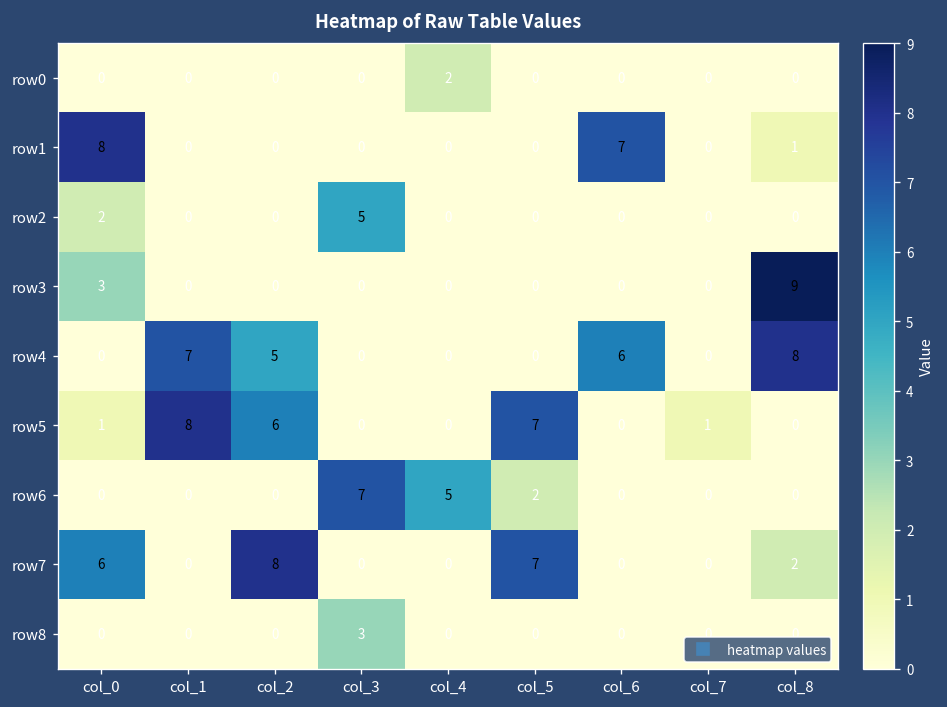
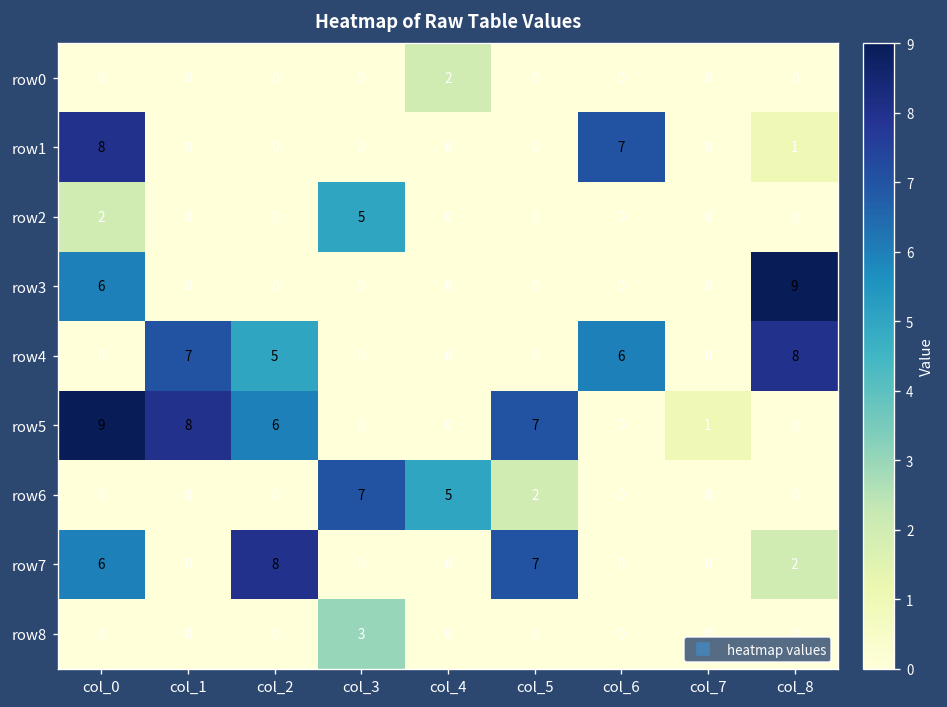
row3, col_0: 3 -> 6
row5, col_0: 1 -> 9
